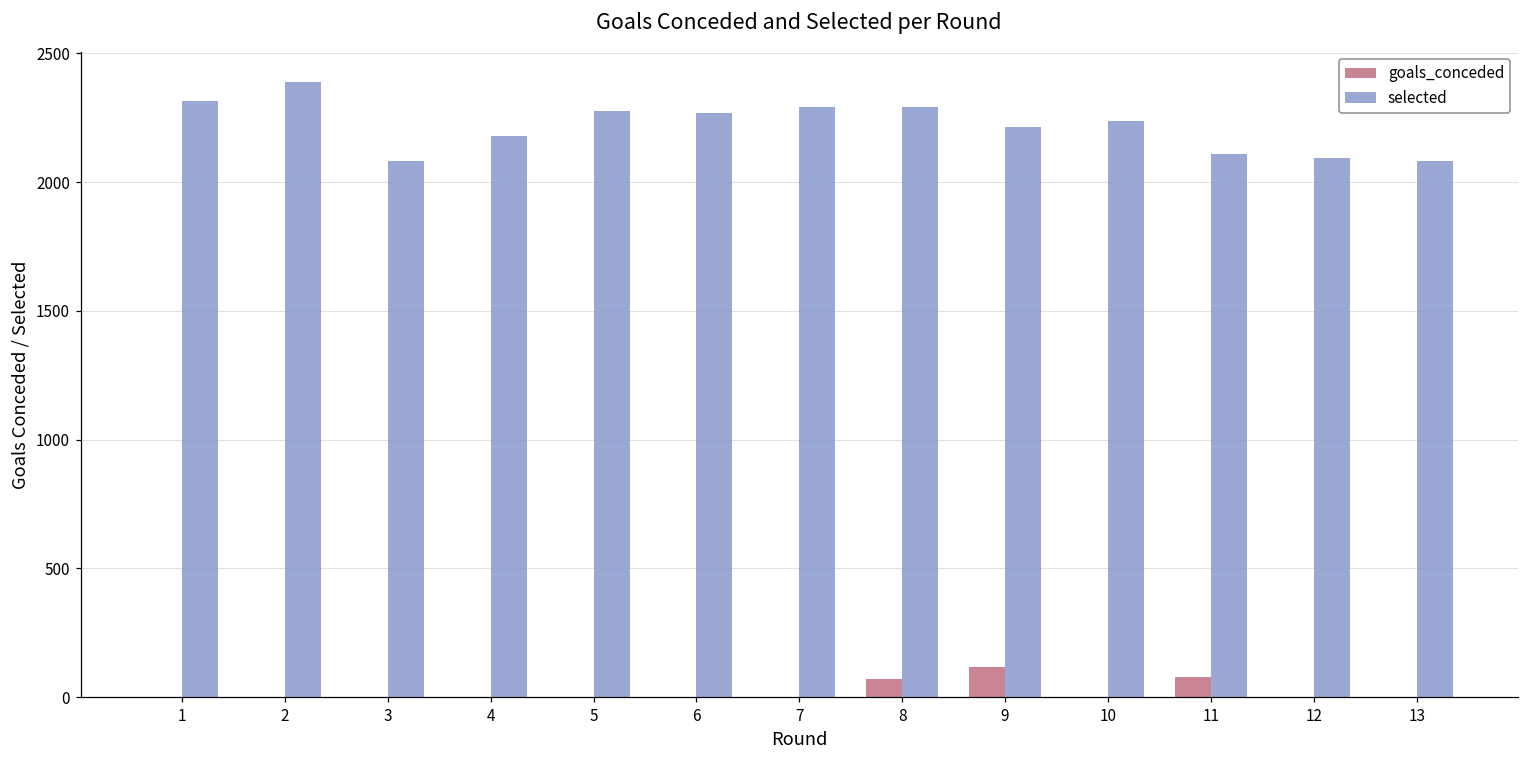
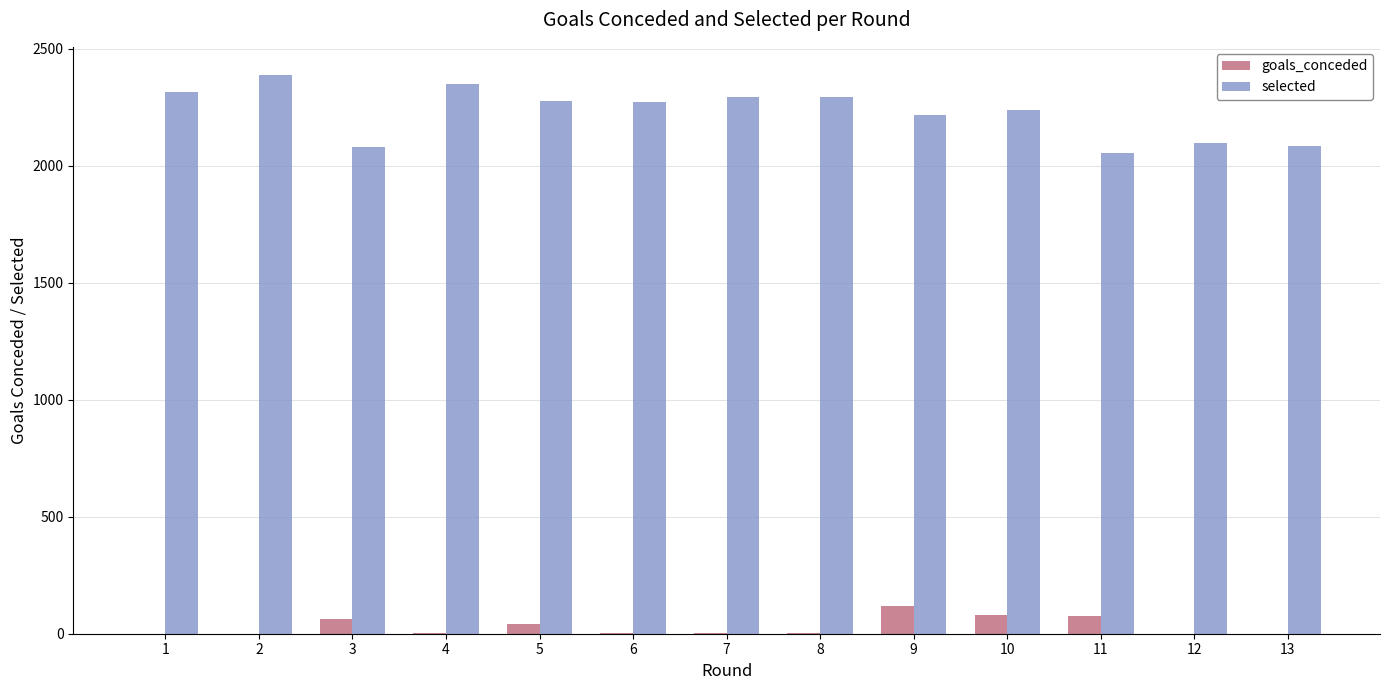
goals_conceded, 3: 0 -> 60
selected, 4: 2180 -> 2350
goals_conceded, 5: 0 -> 40
goals_conceded, 8: 70 -> 0
goals_conceded, 10: 0 -> 80
selected, 11: 2110 -> 2050
